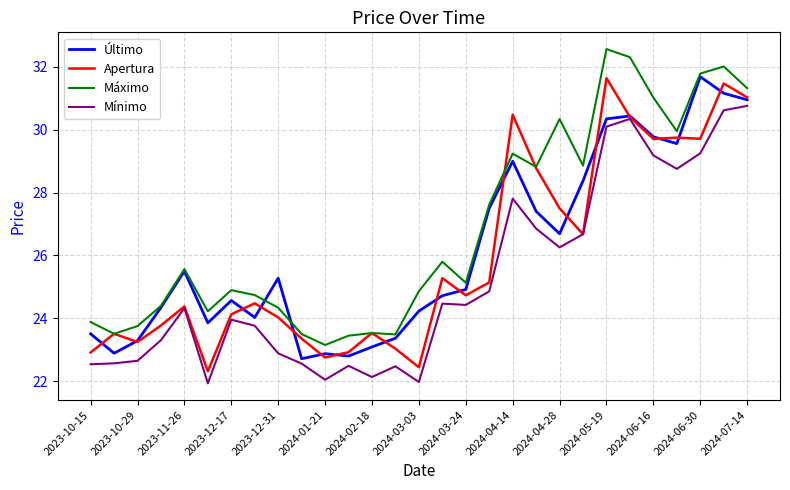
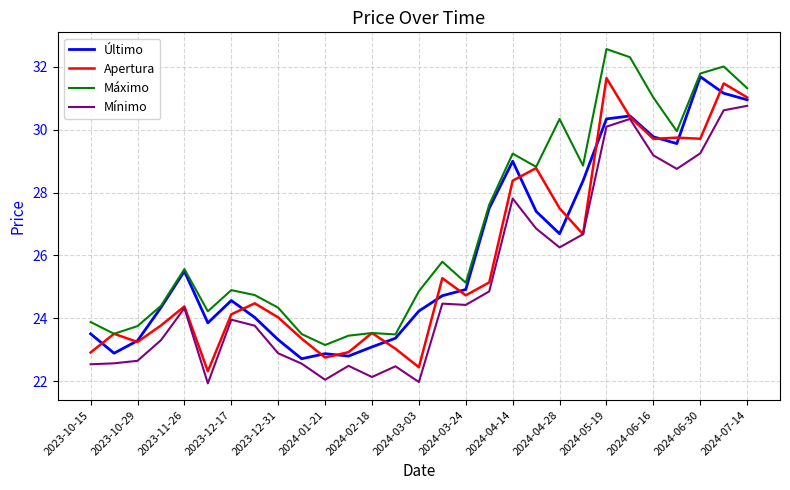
Último, 2023-12-31: 25.3 -> 23.3
Apertura, 2024-04-14: 30.5 -> 28.4
